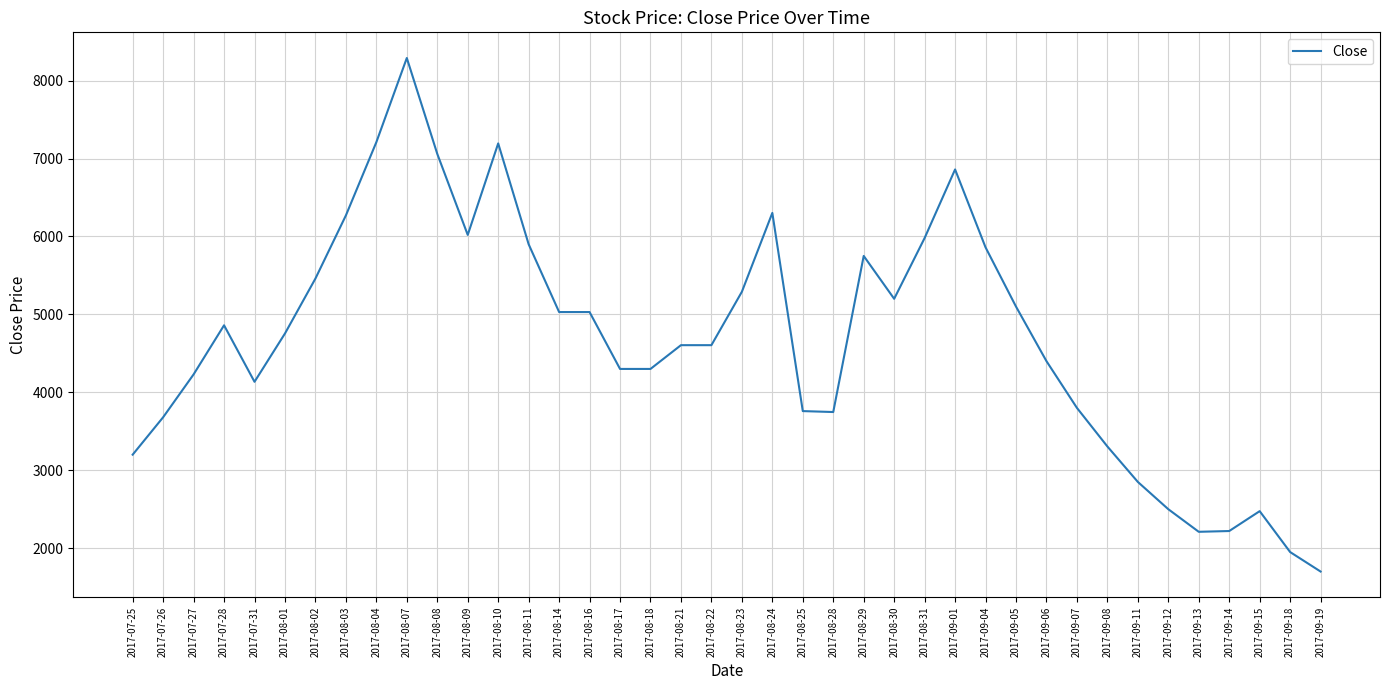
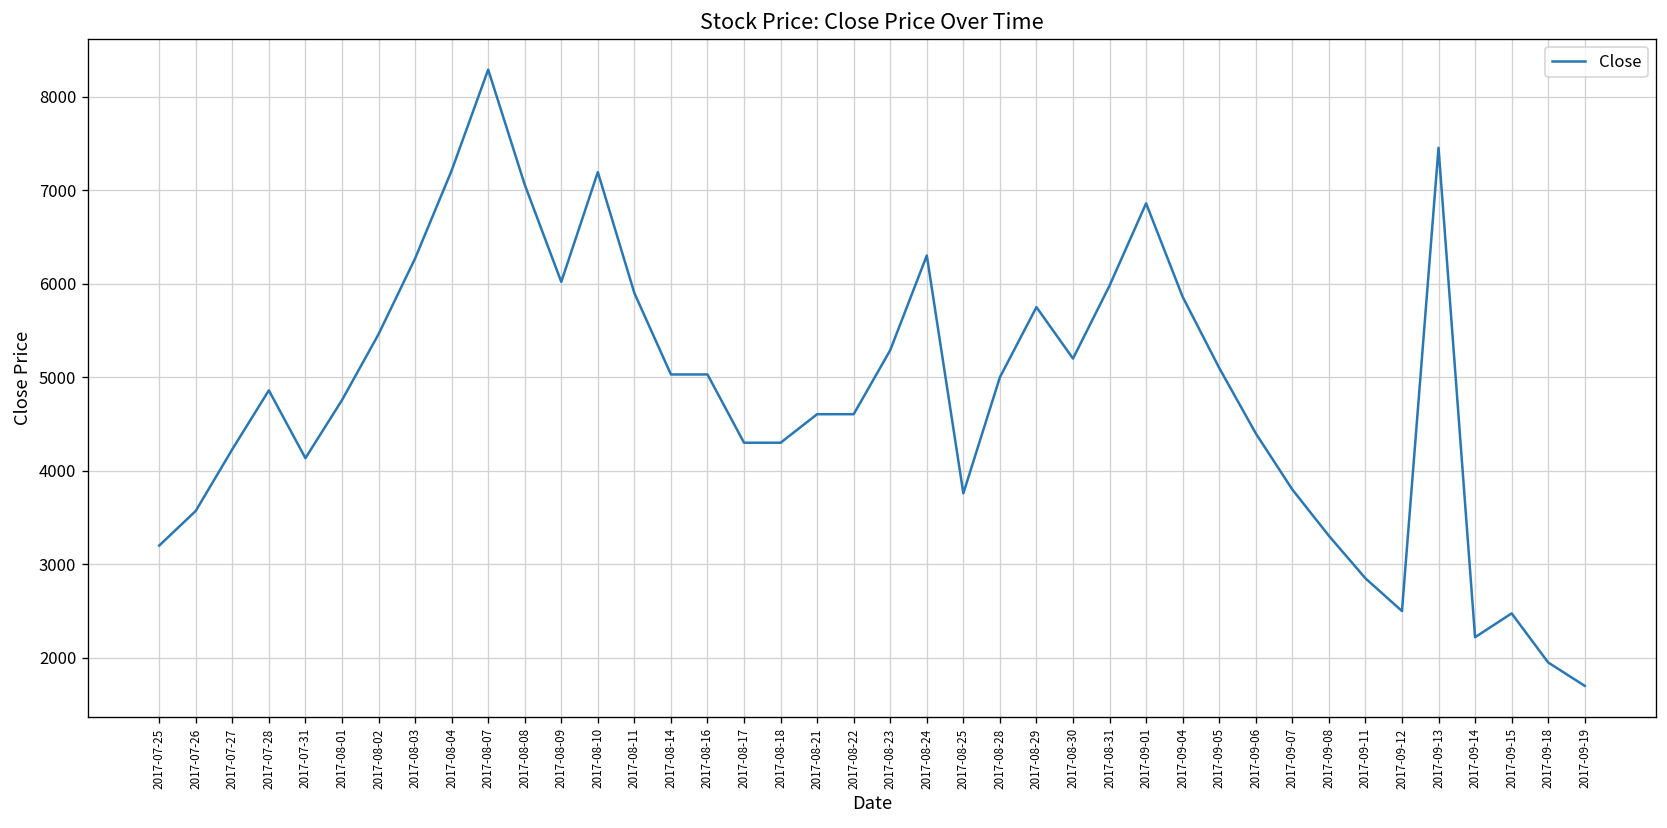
2017-07-26: 3700 -> 3600
2017-08-28: 3700 -> 5000
2017-09-13: 2200 -> 7500
